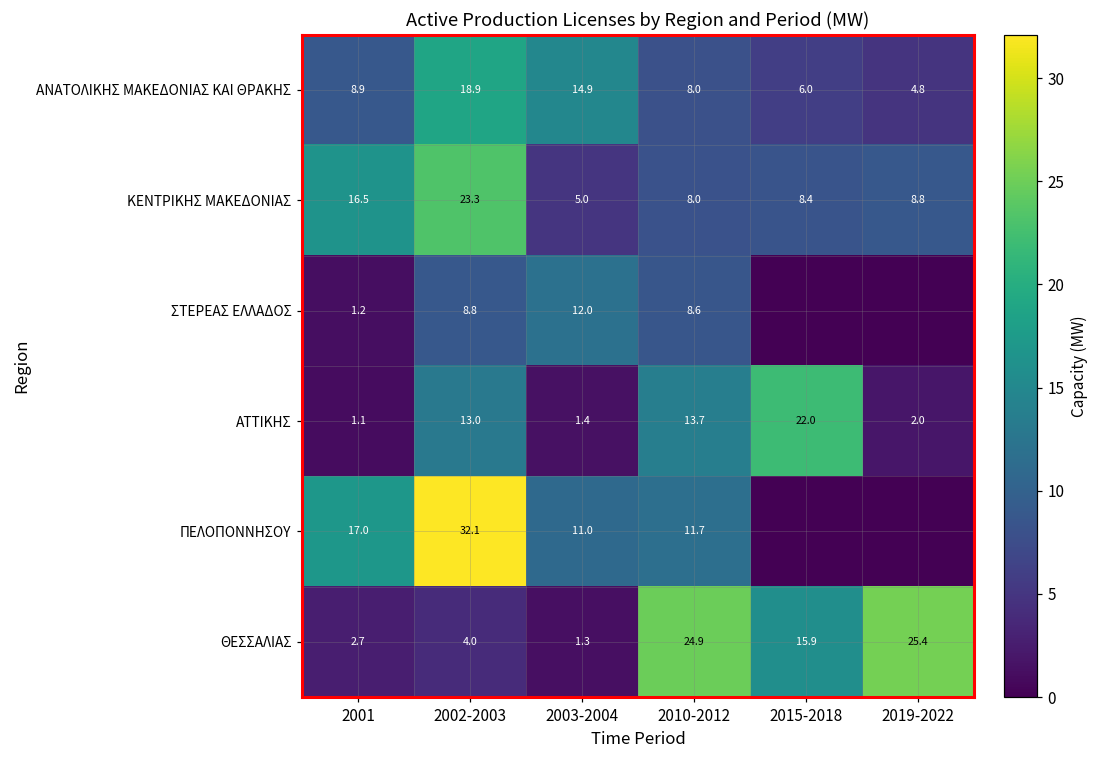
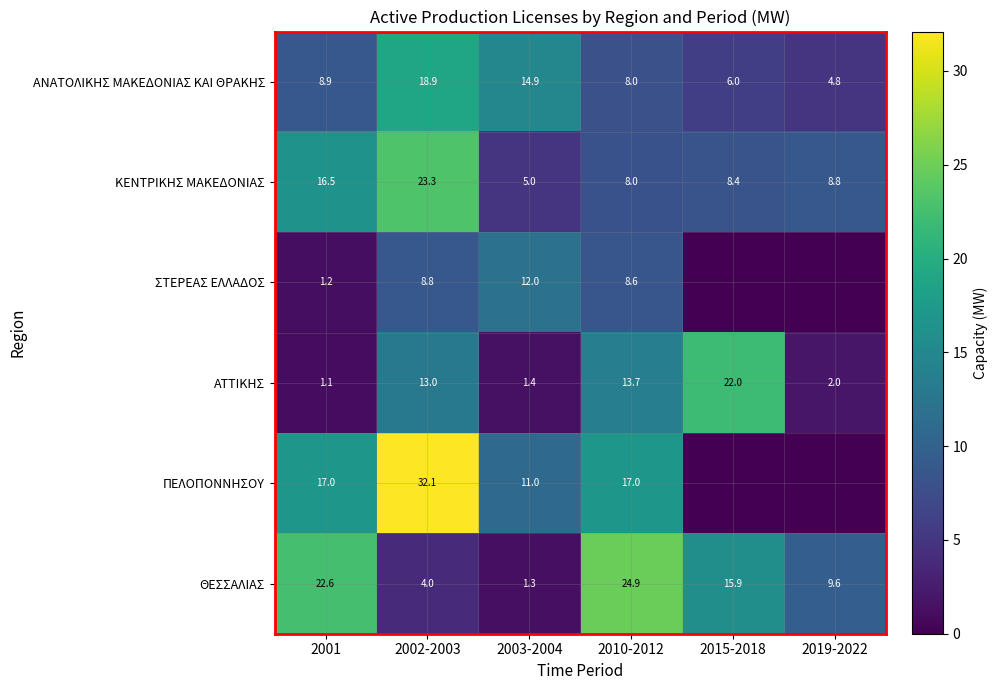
ΠΕΛΟΠΟΝΝΗΣΟΥ, 2010-2012: 11.7 -> 17.0
ΘΕΣΣΑΛΙΑΣ, 2001: 2.7 -> 22.6
ΘΕΣΣΑΛΙΑΣ, 2019-2022: 25.4 -> 9.6
